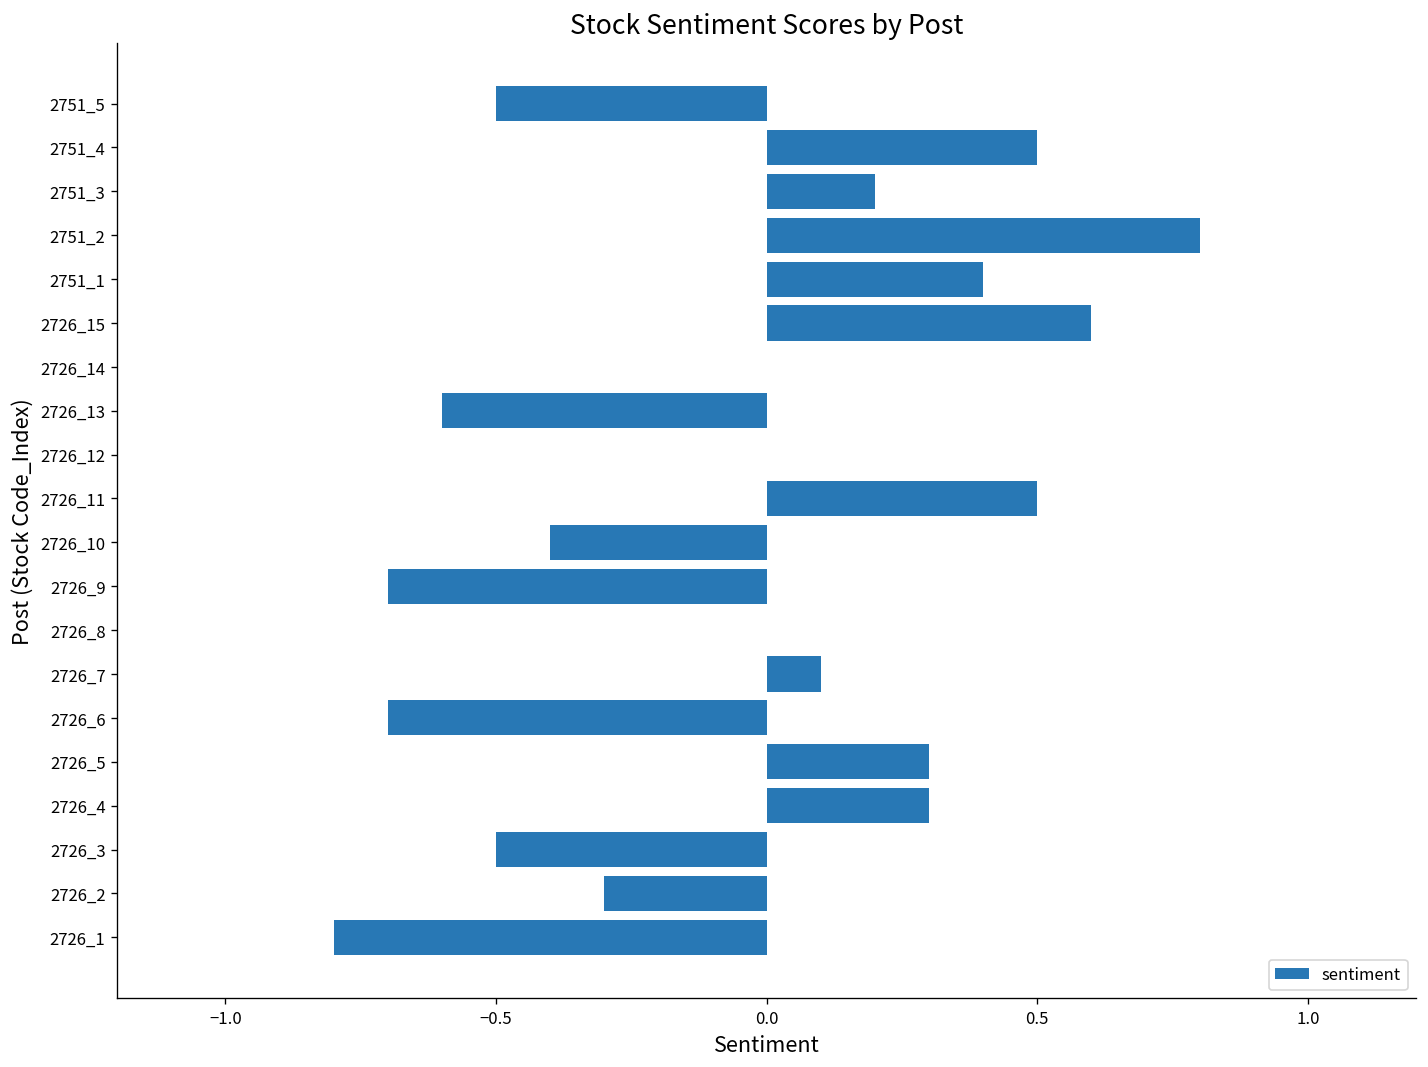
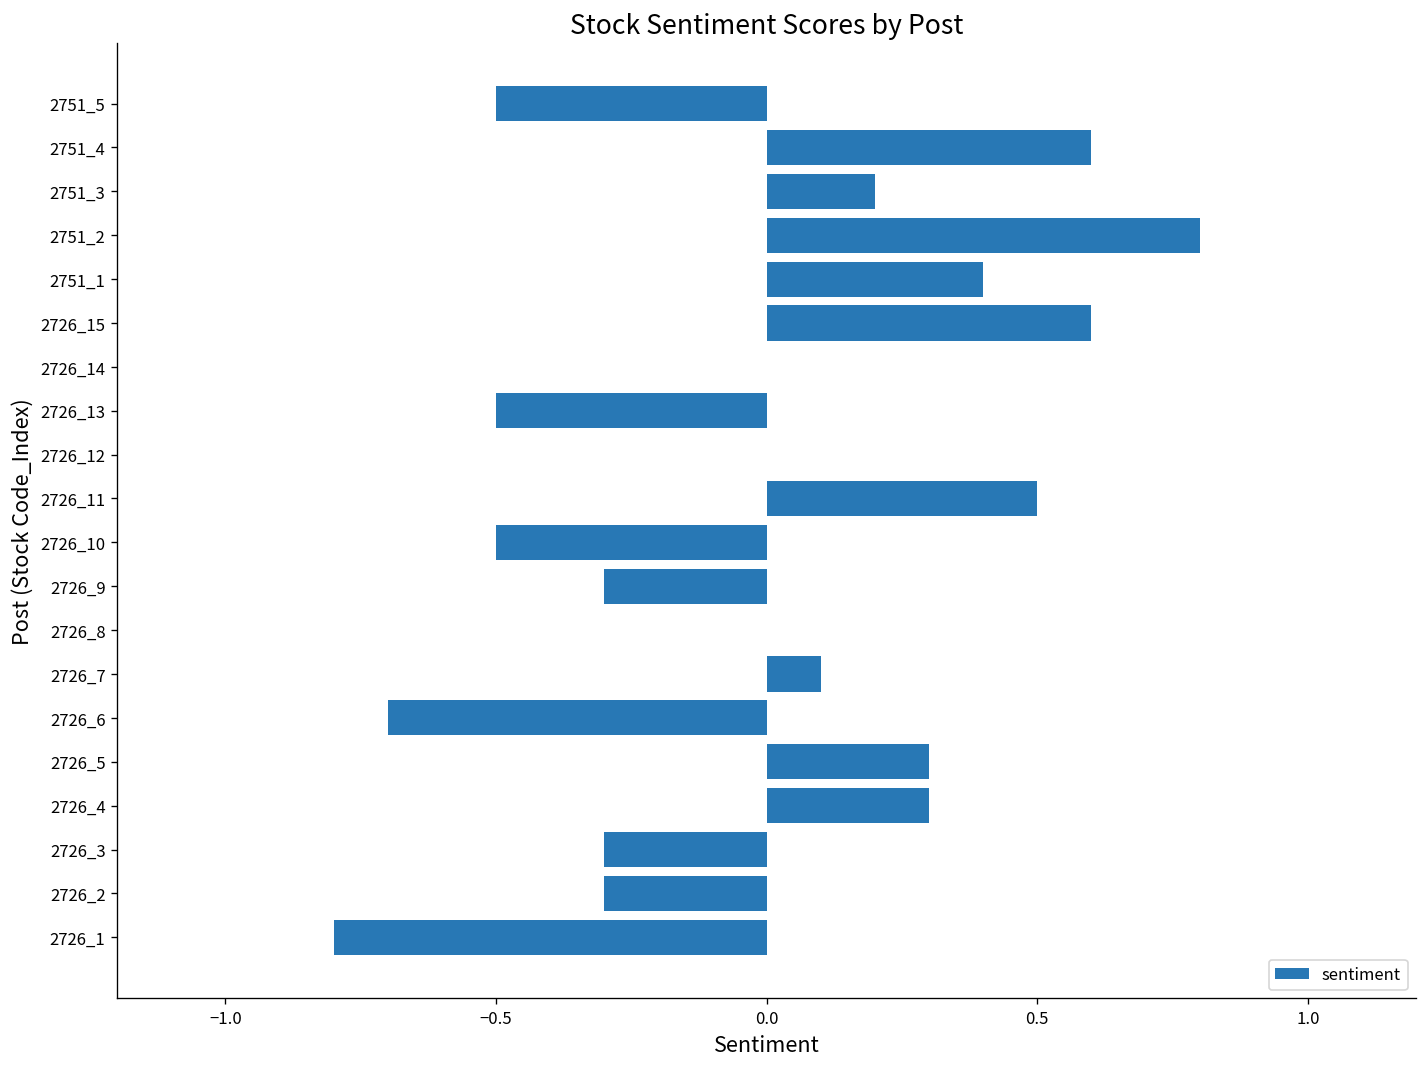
2751_4: 0.5 -> 0.6
2726_13: -0.6 -> -0.5
2726_10: -0.4 -> -0.5
2726_9: -0.7 -> -0.3
2726_3: -0.5 -> -0.3
